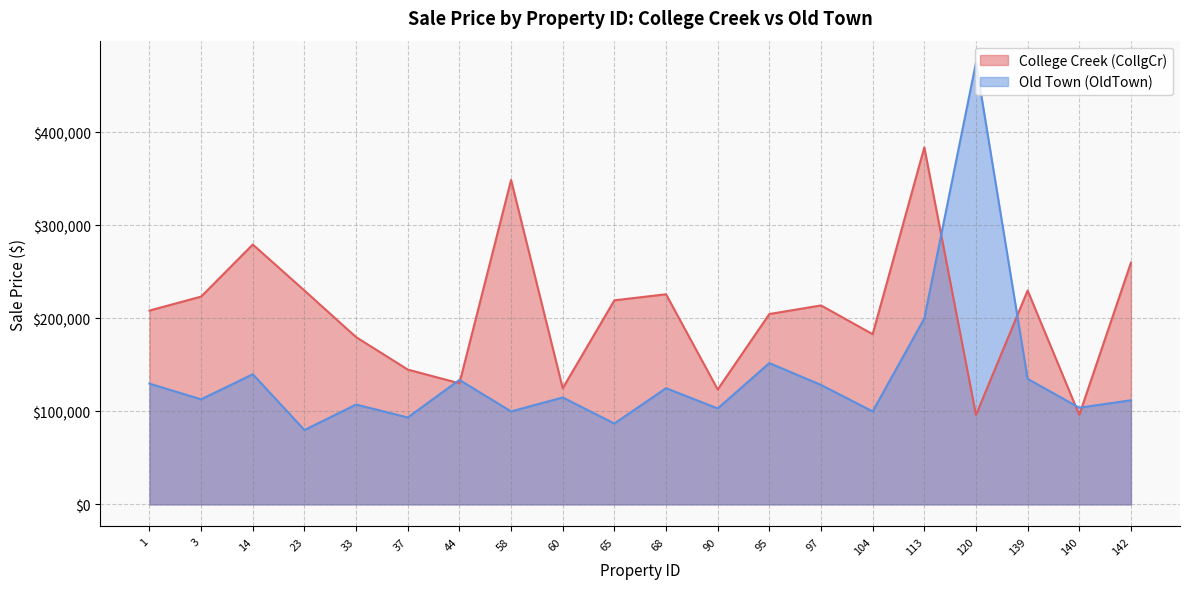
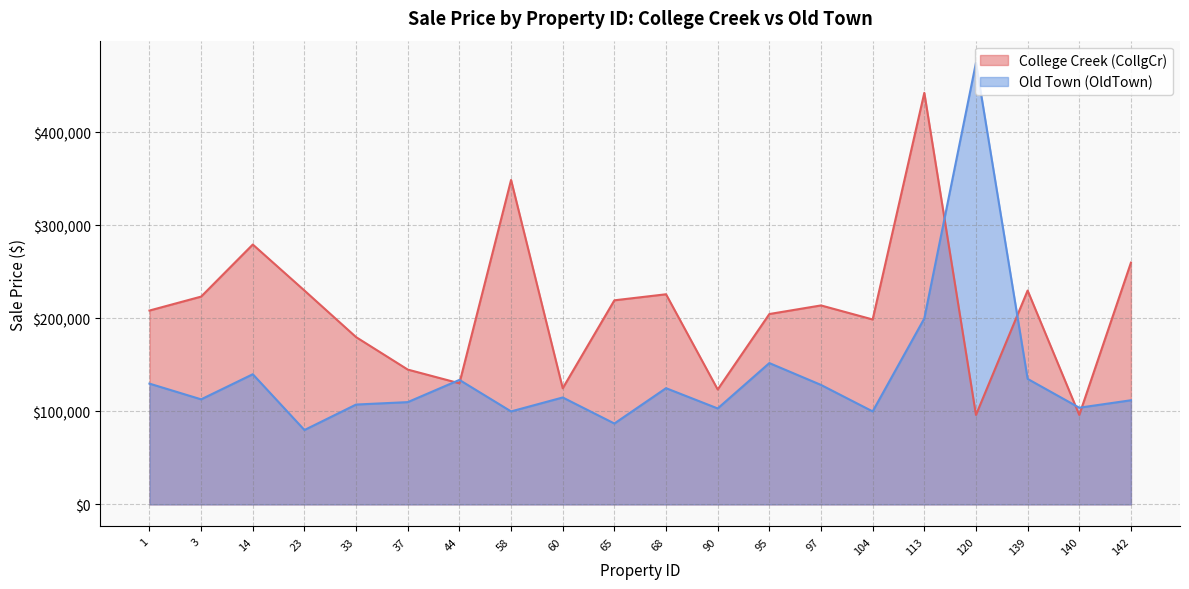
Old Town (OldTown), 37: $90,000 -> $110,000
College Creek (CollgCr), 104: $180,000 -> $200,000
College Creek (CollgCr), 113: $380,000 -> $440,000
